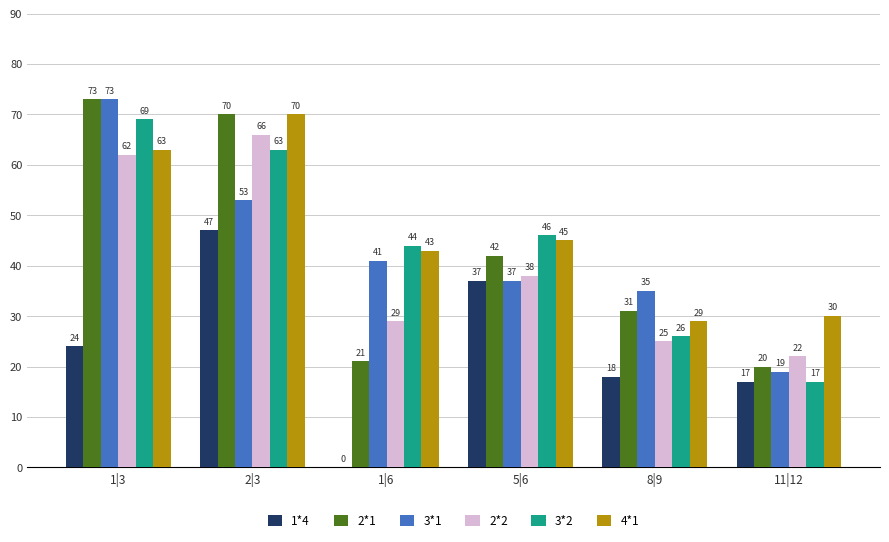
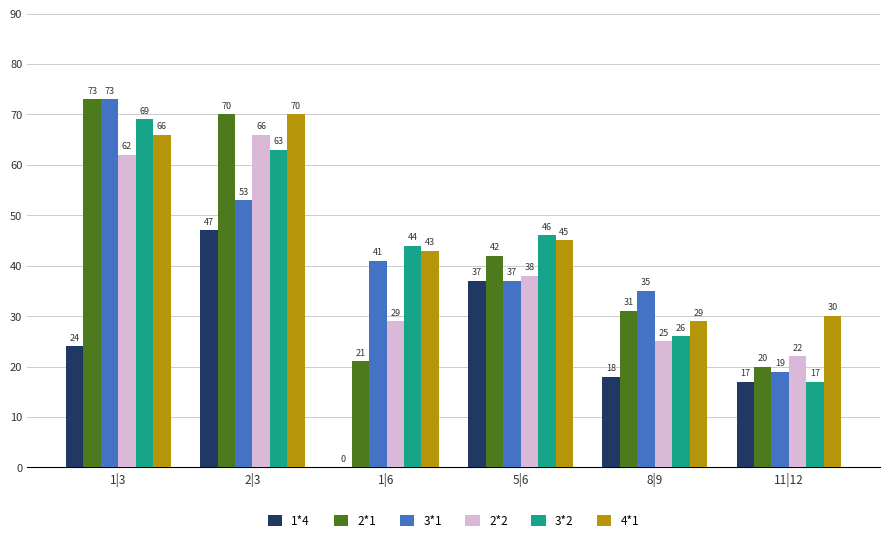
4*1, 1|3: 63 -> 66
